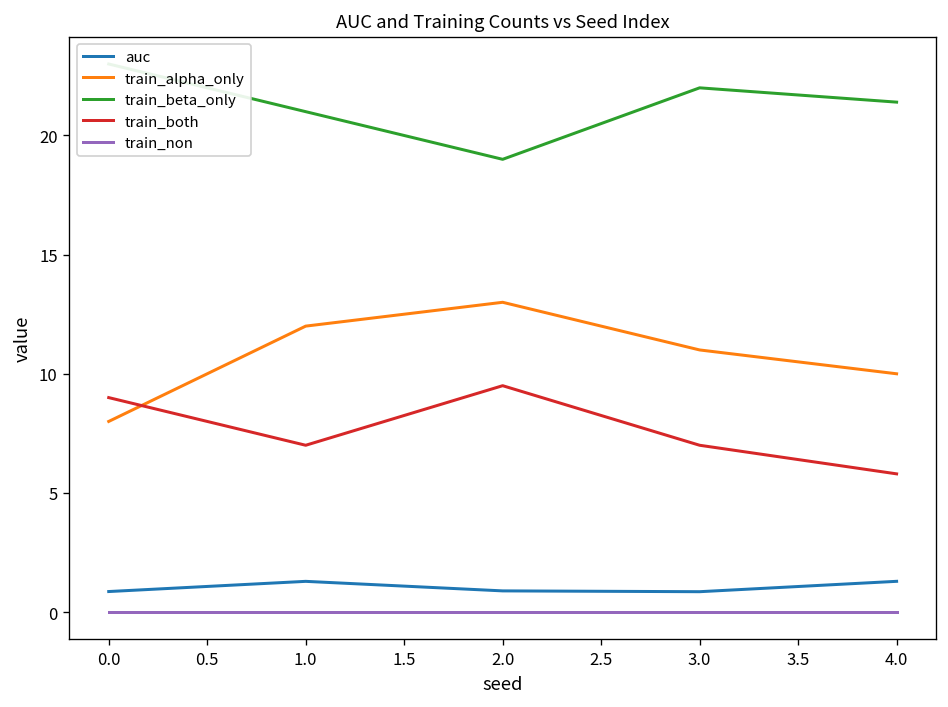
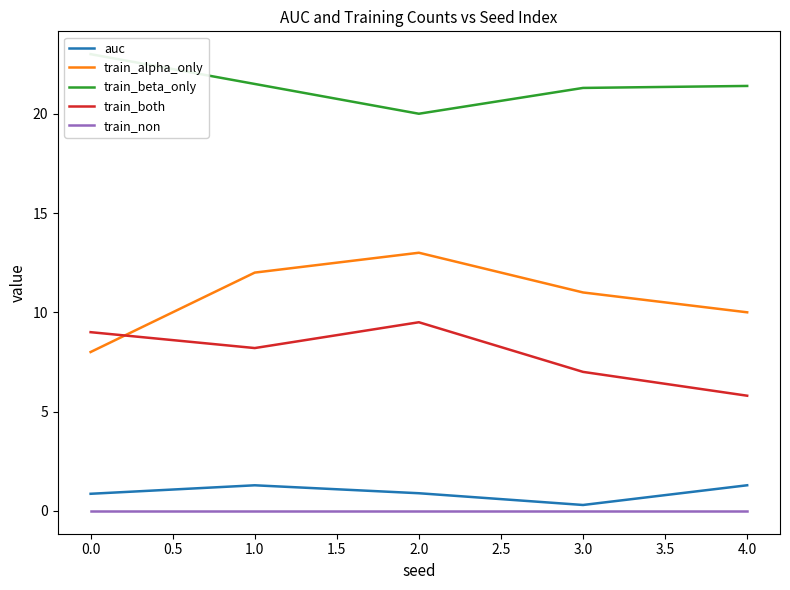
train_beta_only, 1.0: 21.0 -> 21.5
train_both, 1.0: 7.0 -> 8.2
train_beta_only, 2.0: 19 -> 20
auc, 3.0: 0.9 -> 0.3
train_beta_only, 3.0: 22.0 -> 21.3
